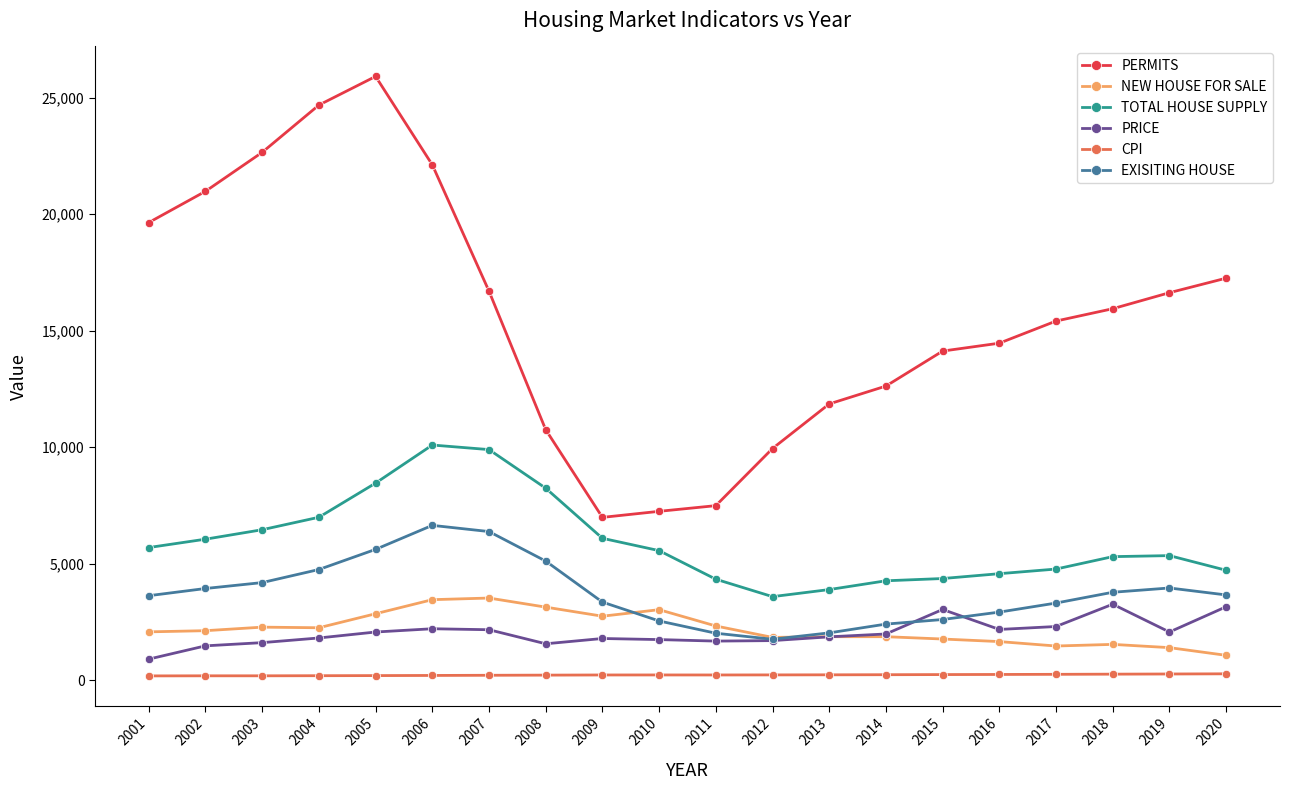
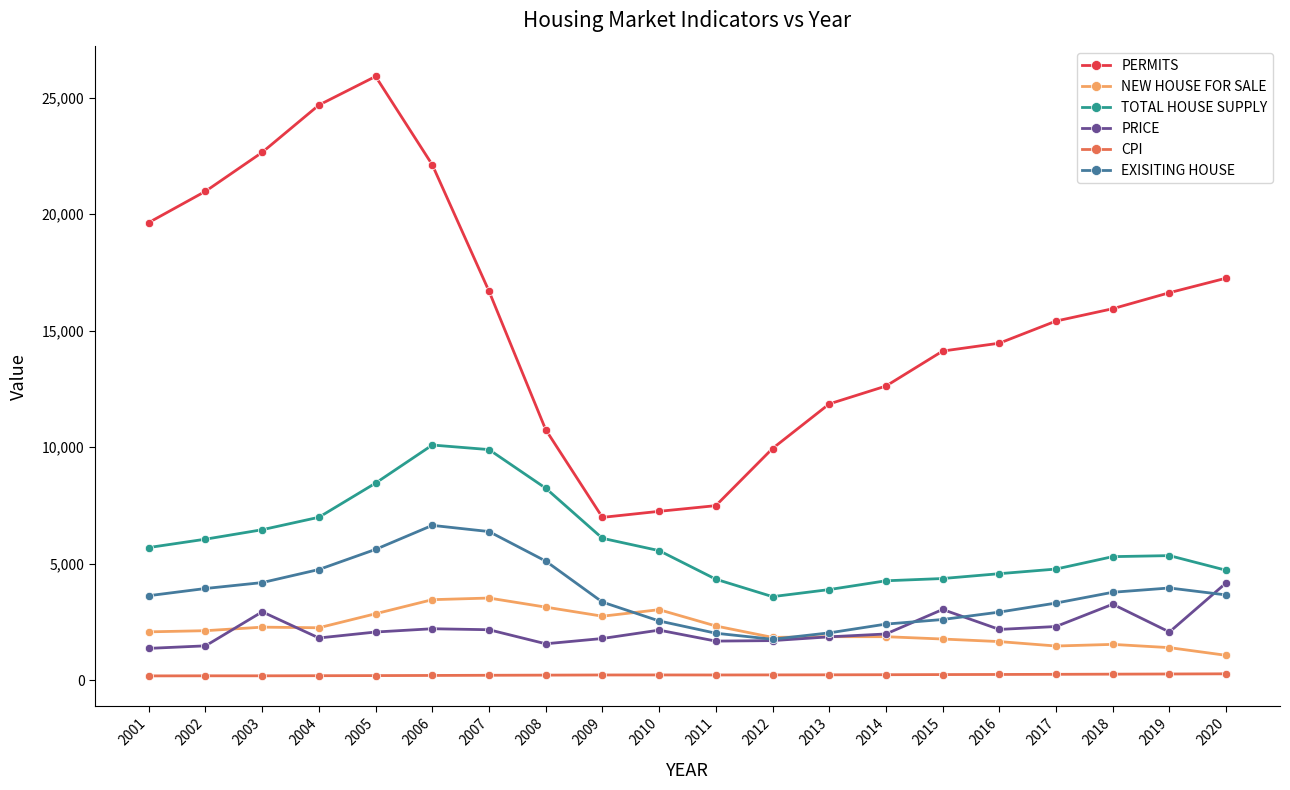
PRICE, 2001: 900 -> 1,400
PRICE, 2003: 1,600 -> 2,900
PRICE, 2010: 1,700 -> 2,100
PRICE, 2020: 3,100 -> 4,200
